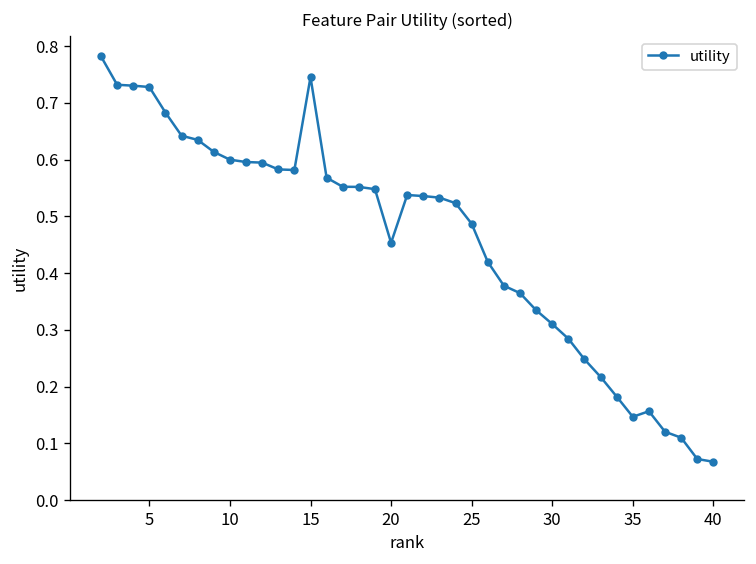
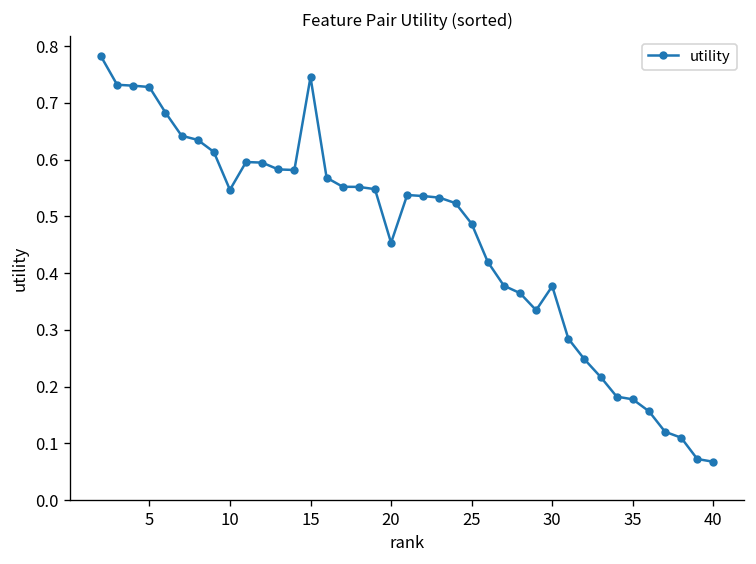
10: 0.60 -> 0.55
30: 0.31 -> 0.38
35: 0.15 -> 0.18
